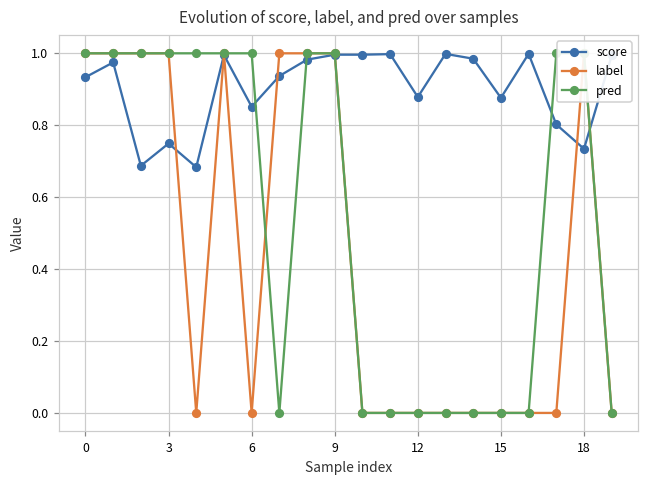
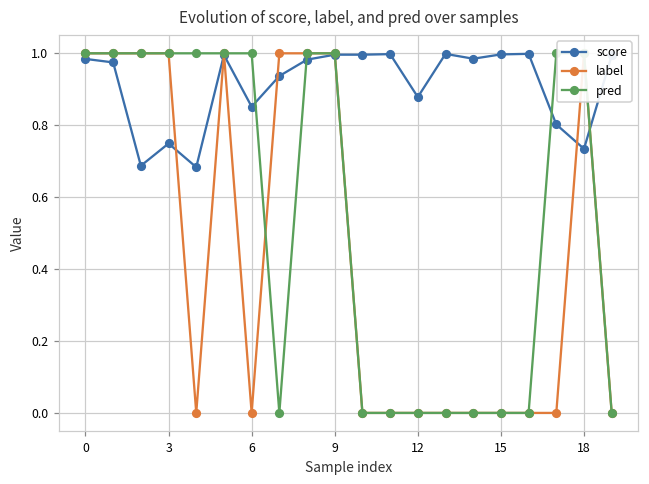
score, 0: 0.93 -> 0.98
score, 15: 0.88 -> 1.00
